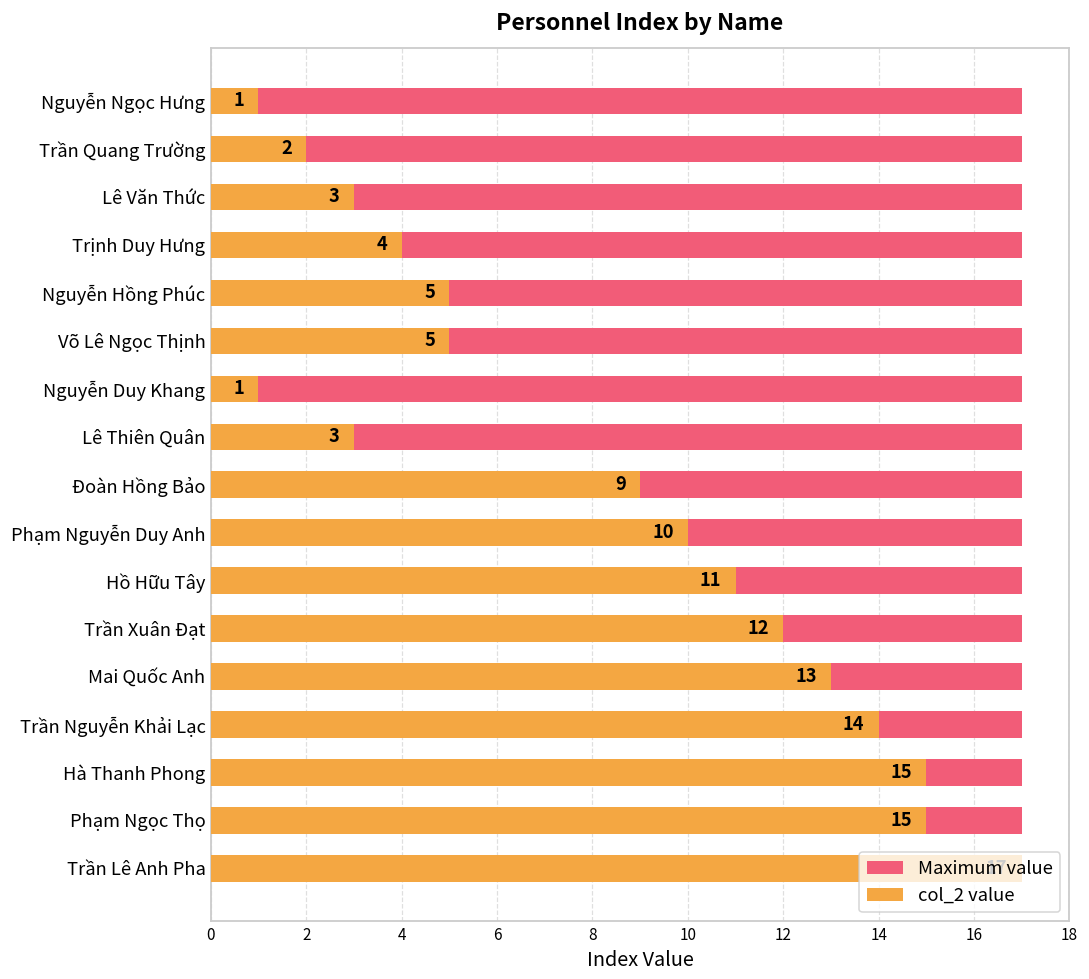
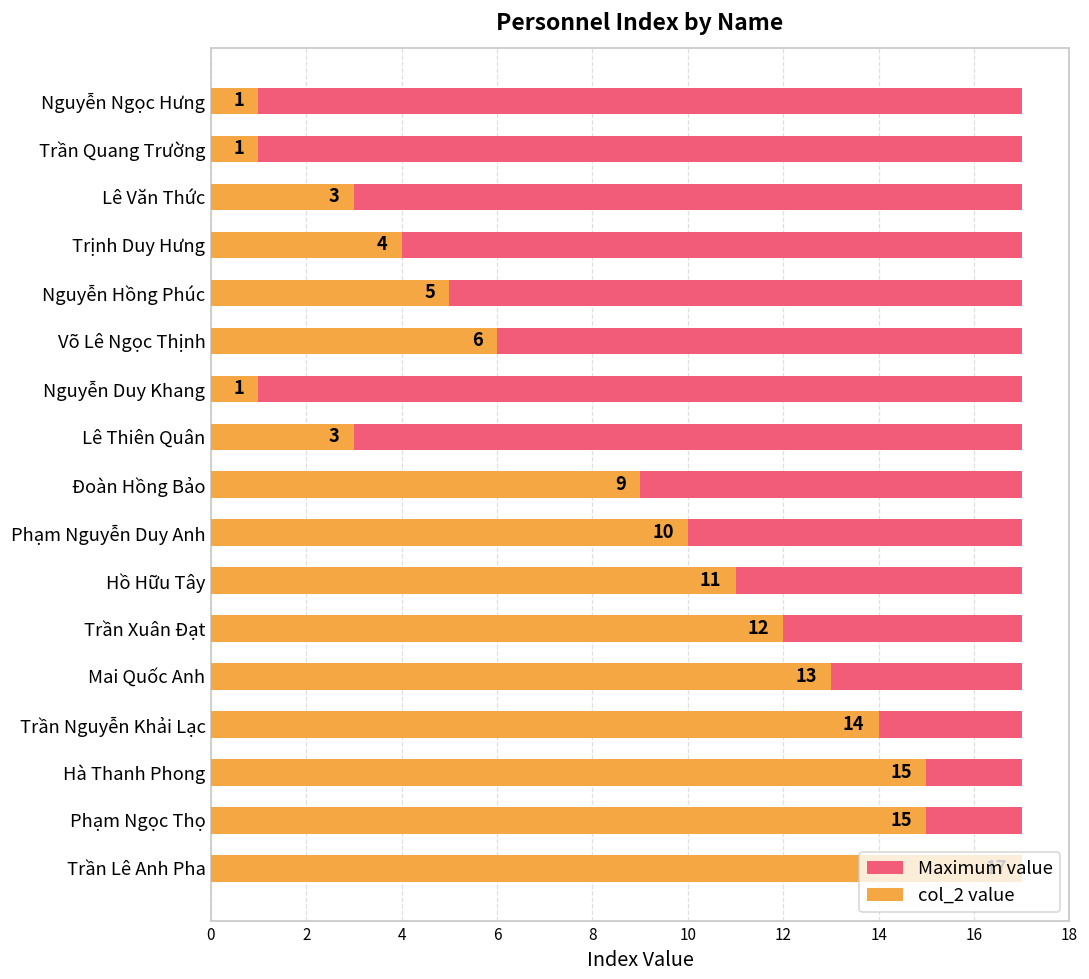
col_2 value, Trần Quang Trường: 2 -> 1
col_2 value, Võ Lê Ngọc Thịnh: 5 -> 6
